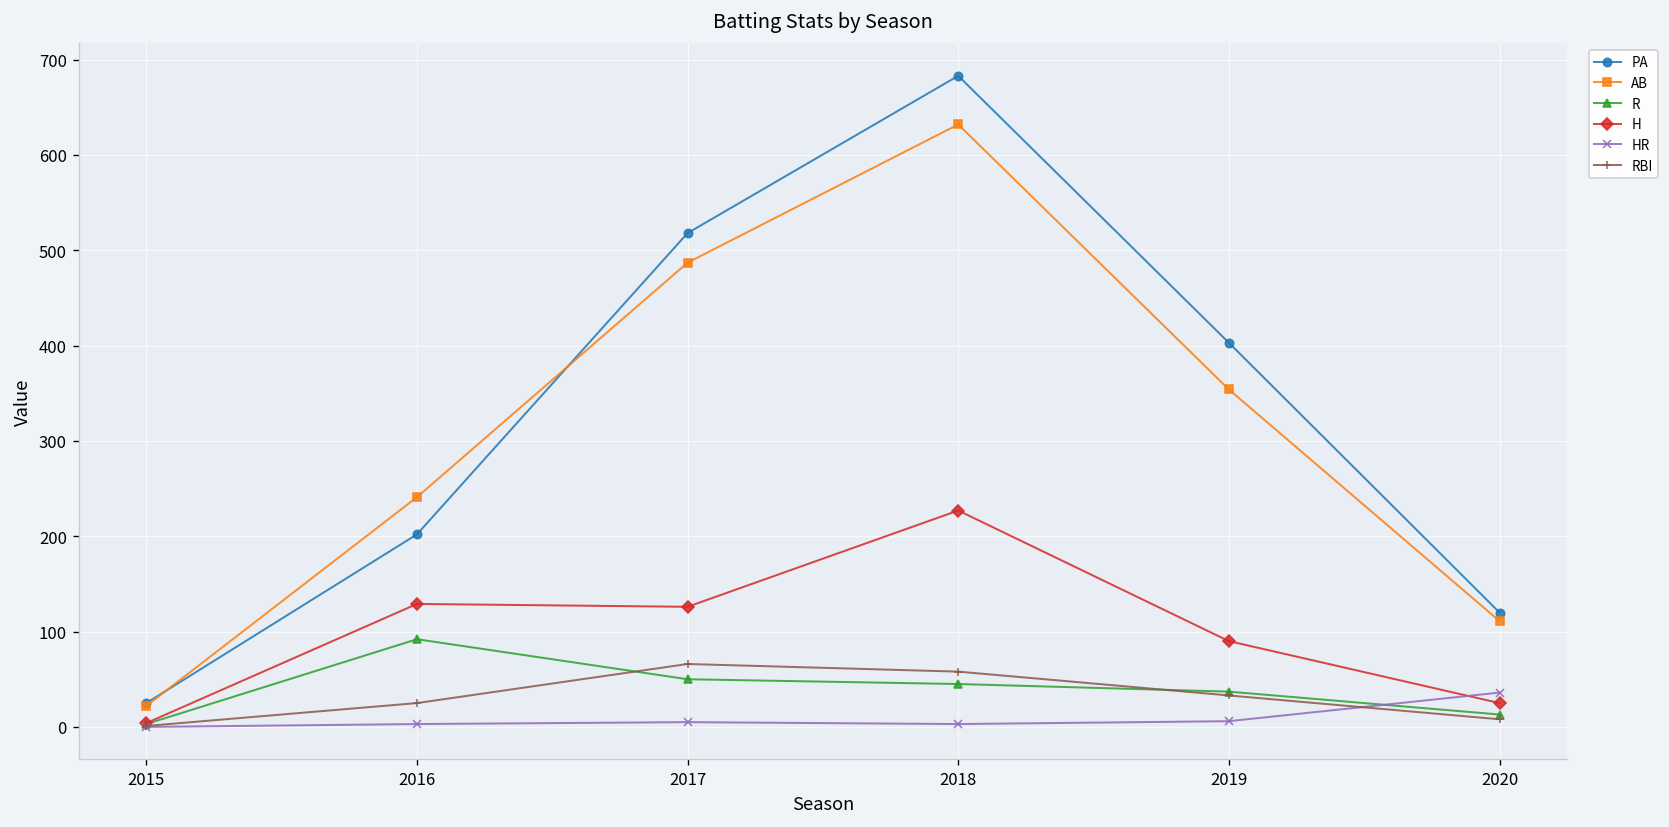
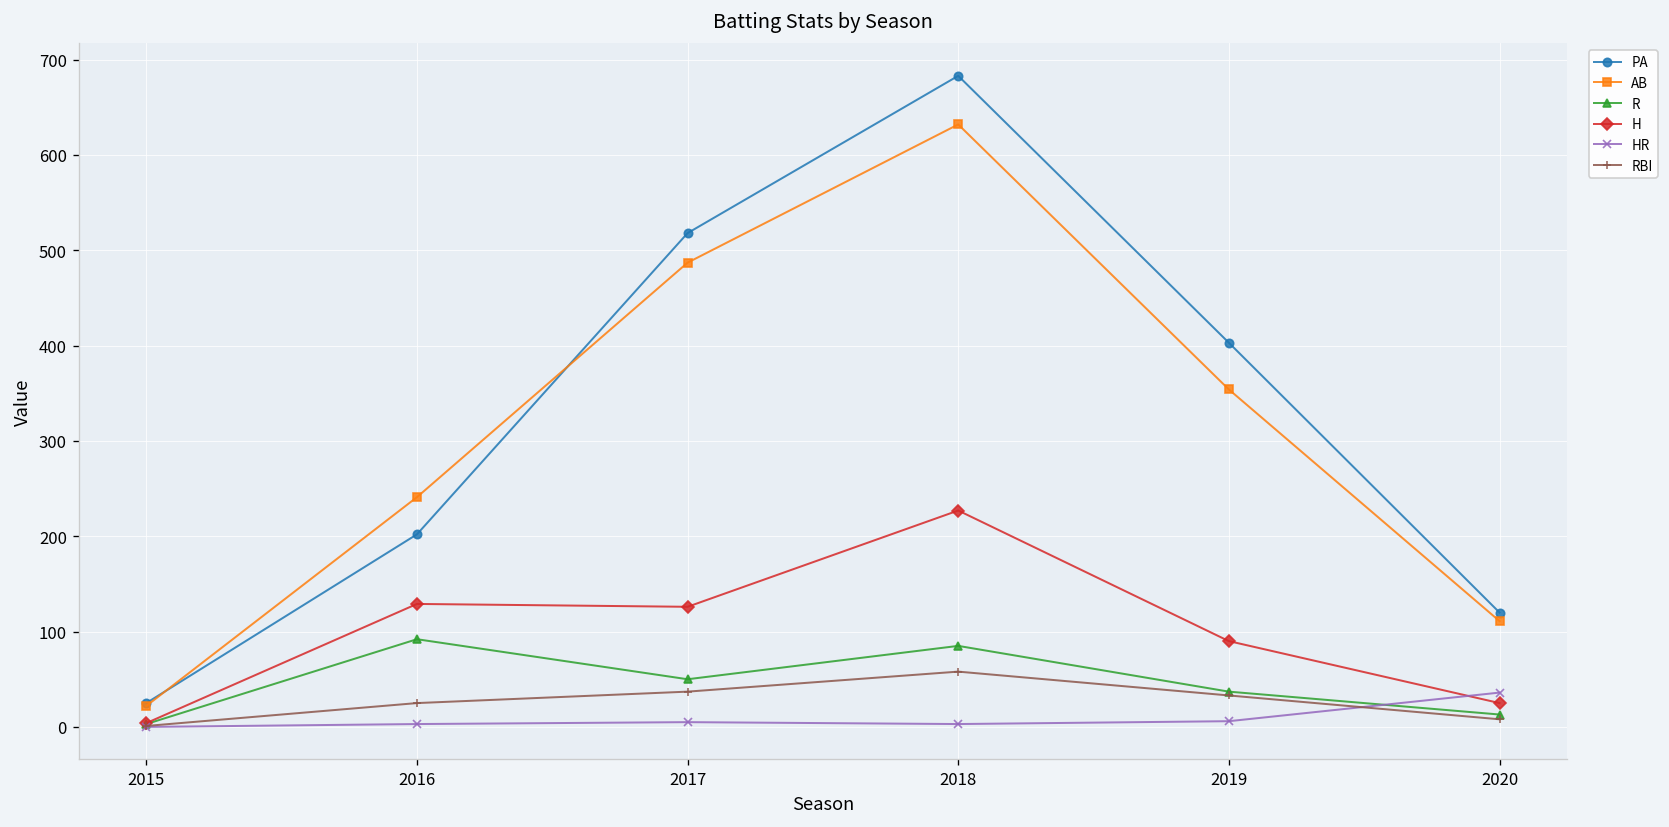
RBI, 2017: 70 -> 40
R, 2018: 50 -> 90
